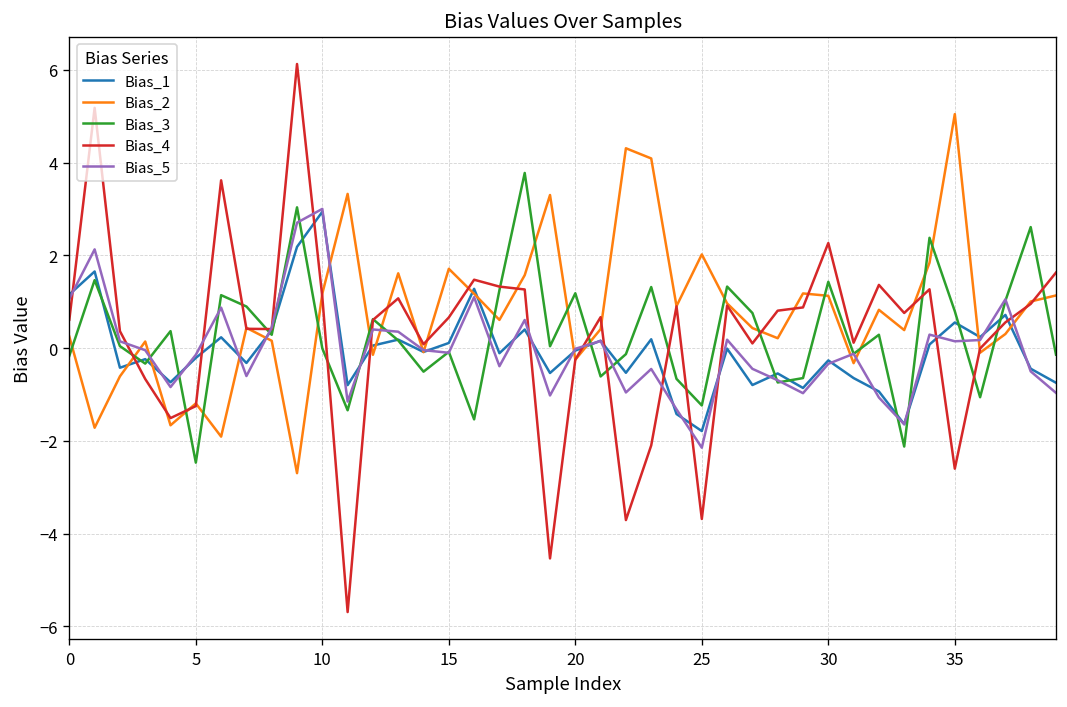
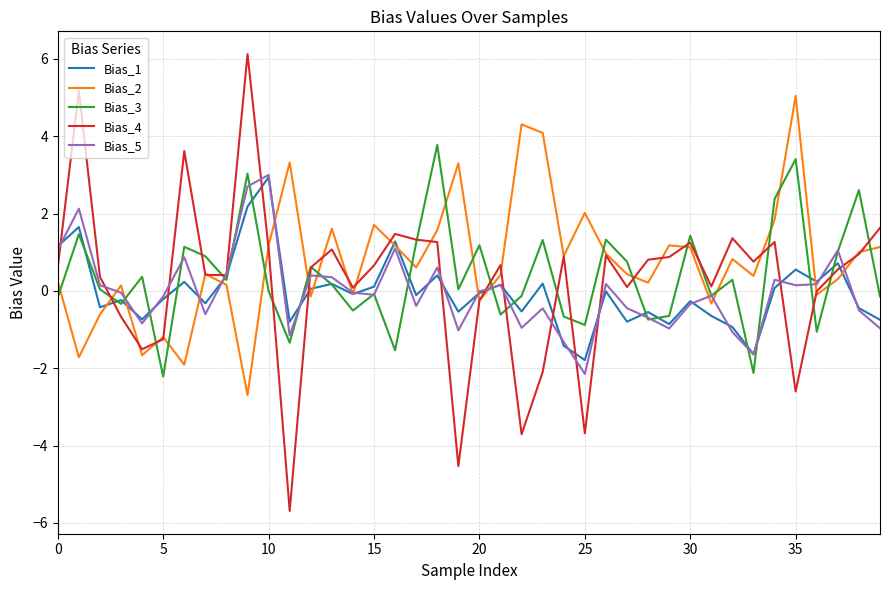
Bias_3, 5: -2.5 -> -2.2
Bias_3, 25: -1.2 -> -0.9
Bias_4, 30: 2.3 -> 1.2
Bias_3, 35: 0.8 -> 3.4
